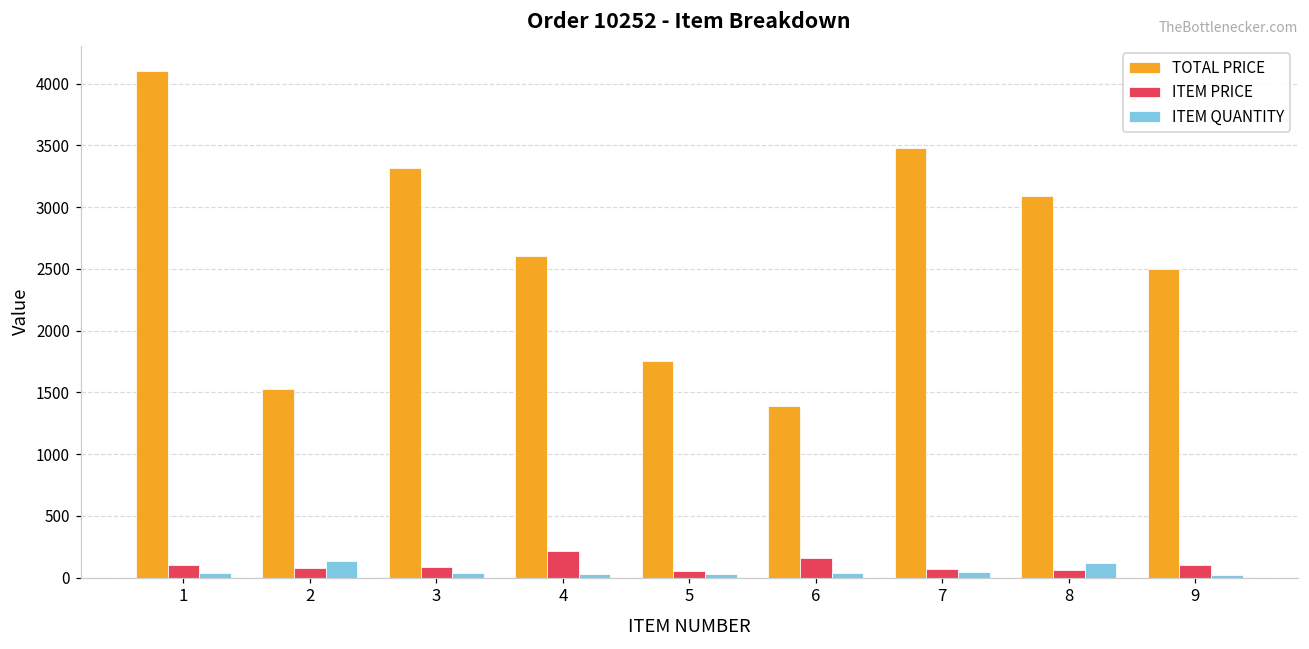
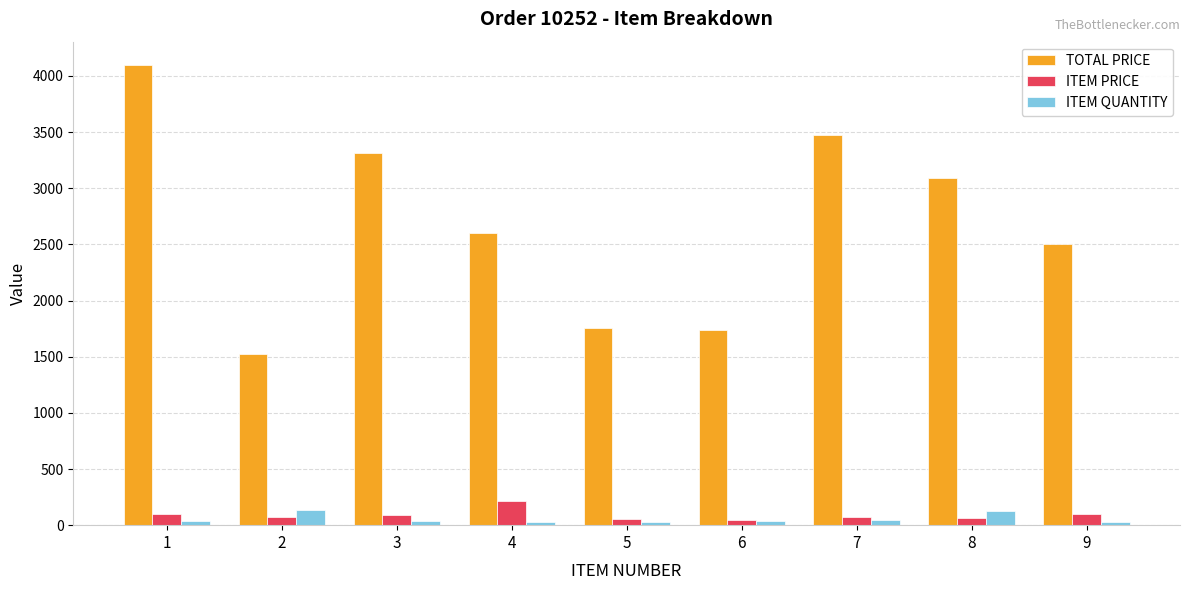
TOTAL PRICE, 6: 1390 -> 1740
ITEM PRICE, 6: 160 -> 50
